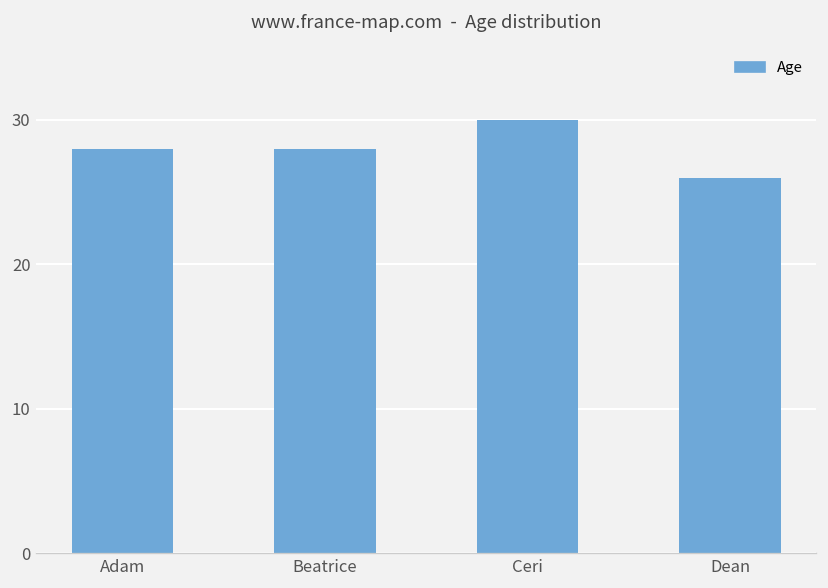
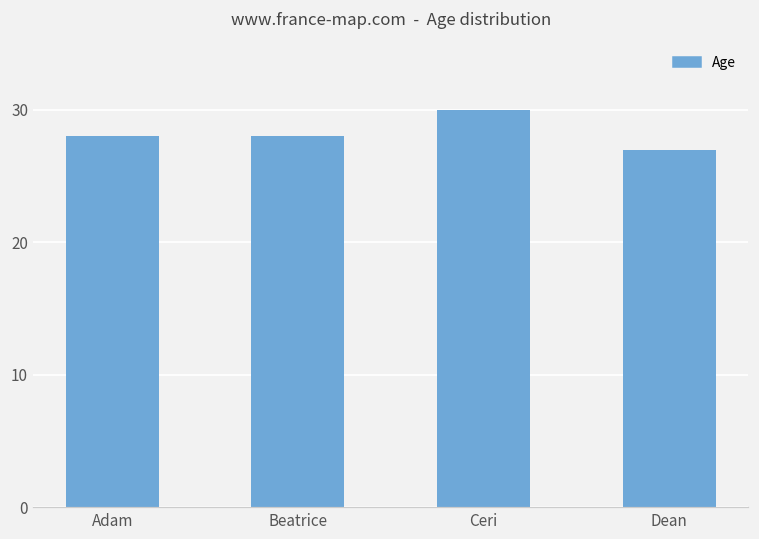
Dean: 26 -> 27
